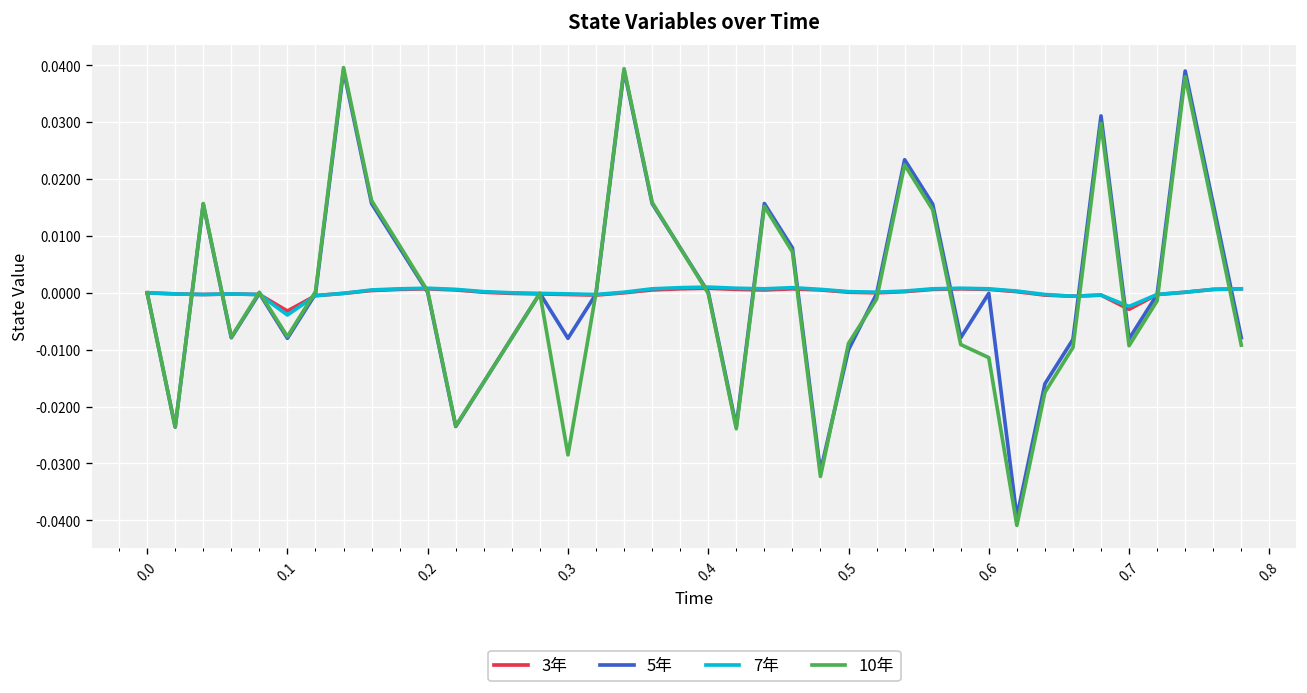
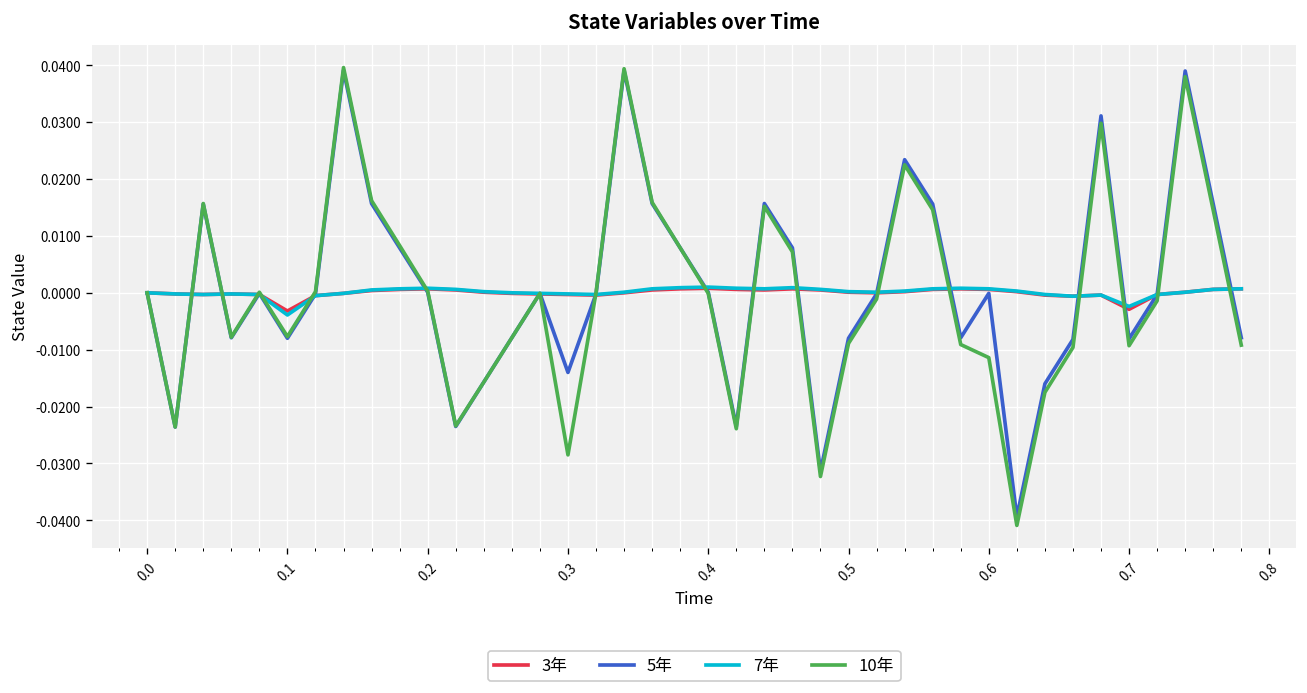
5年, 0.3: -0.008 -> -0.014
5年, 0.5: -0.010 -> -0.008
